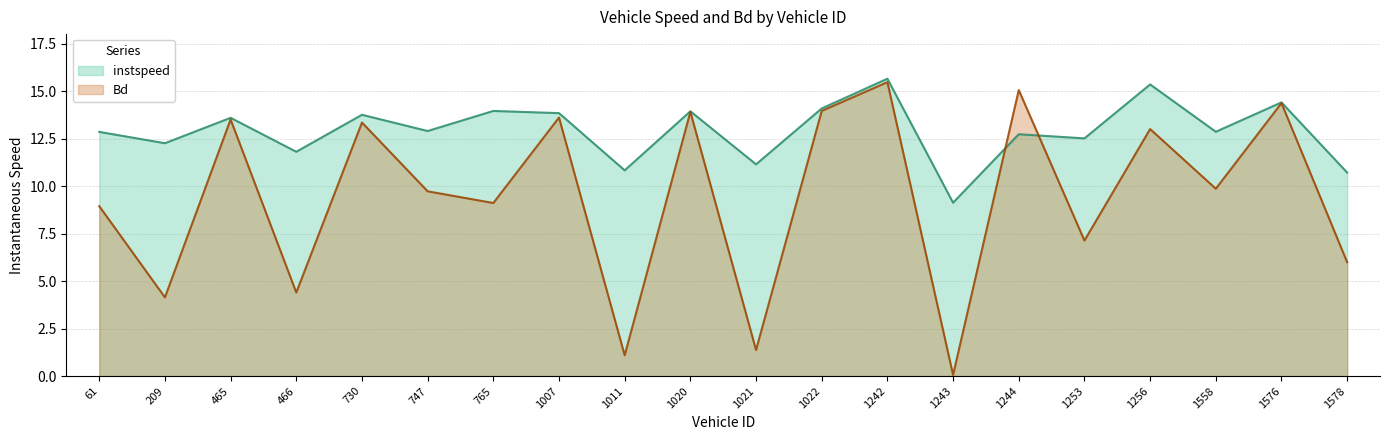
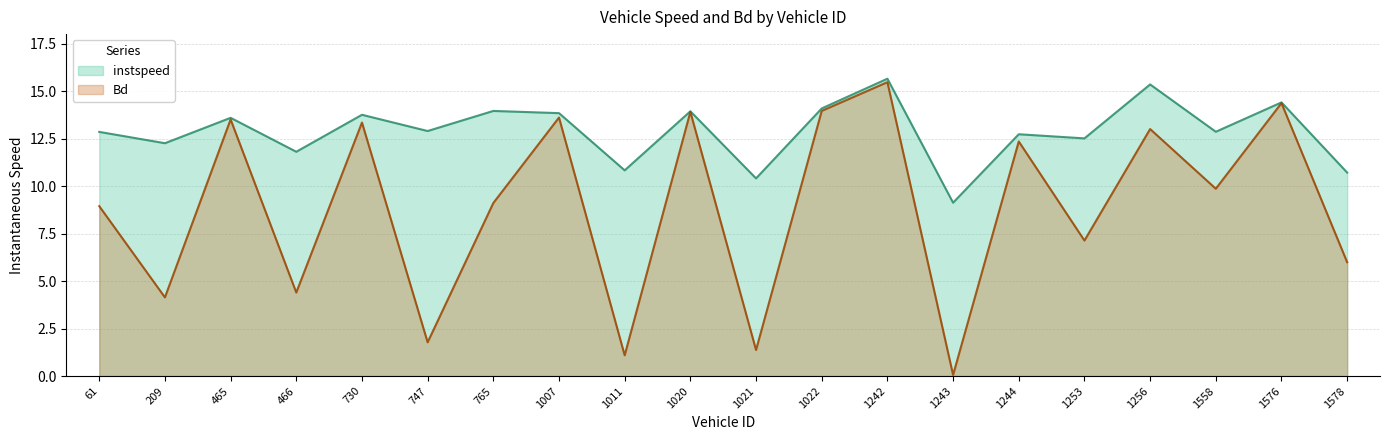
Bd, 747: 9.7 -> 1.8
instspeed, 1021: 11.1 -> 10.4
Bd, 1244: 15.1 -> 12.4
